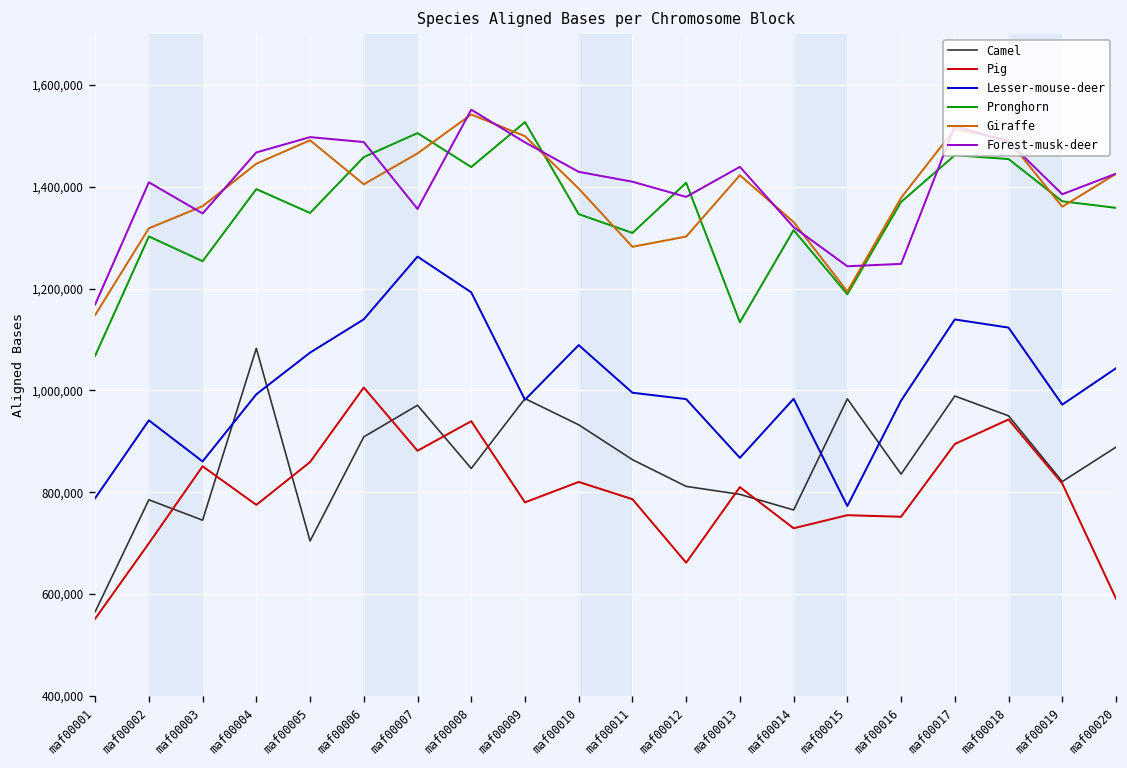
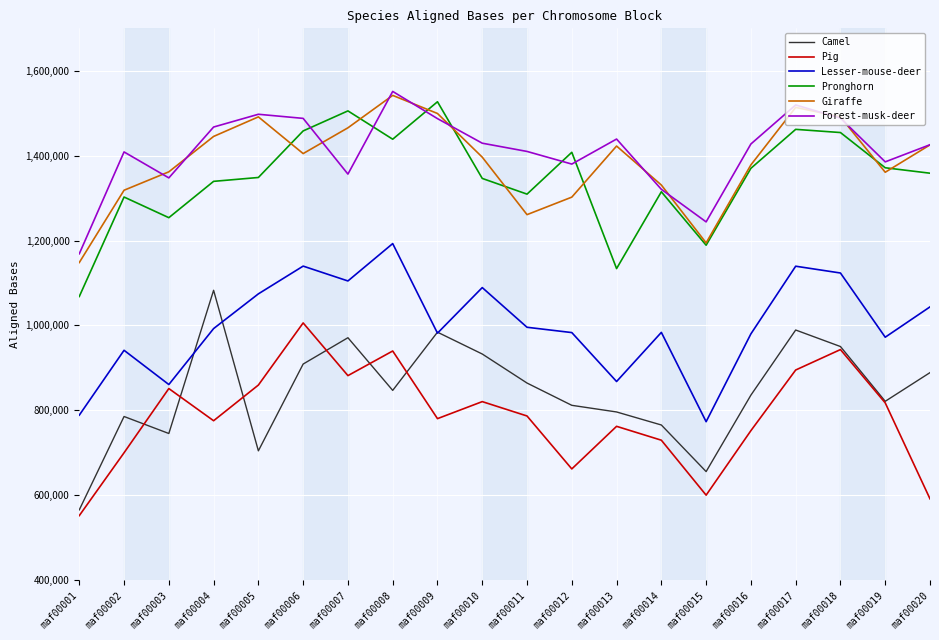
Pronghorn, maf00004: 1,400,000 -> 1,340,000
Lesser-mouse-deer, maf00007: 1,260,000 -> 1,100,000
Giraffe, maf00011: 1,280,000 -> 1,260,000
Pig, maf00013: 810,000 -> 760,000
Camel, maf00015: 980,000 -> 660,000
Pig, maf00015: 760,000 -> 600,000
Forest-musk-deer, maf00016: 1,250,000 -> 1,430,000
